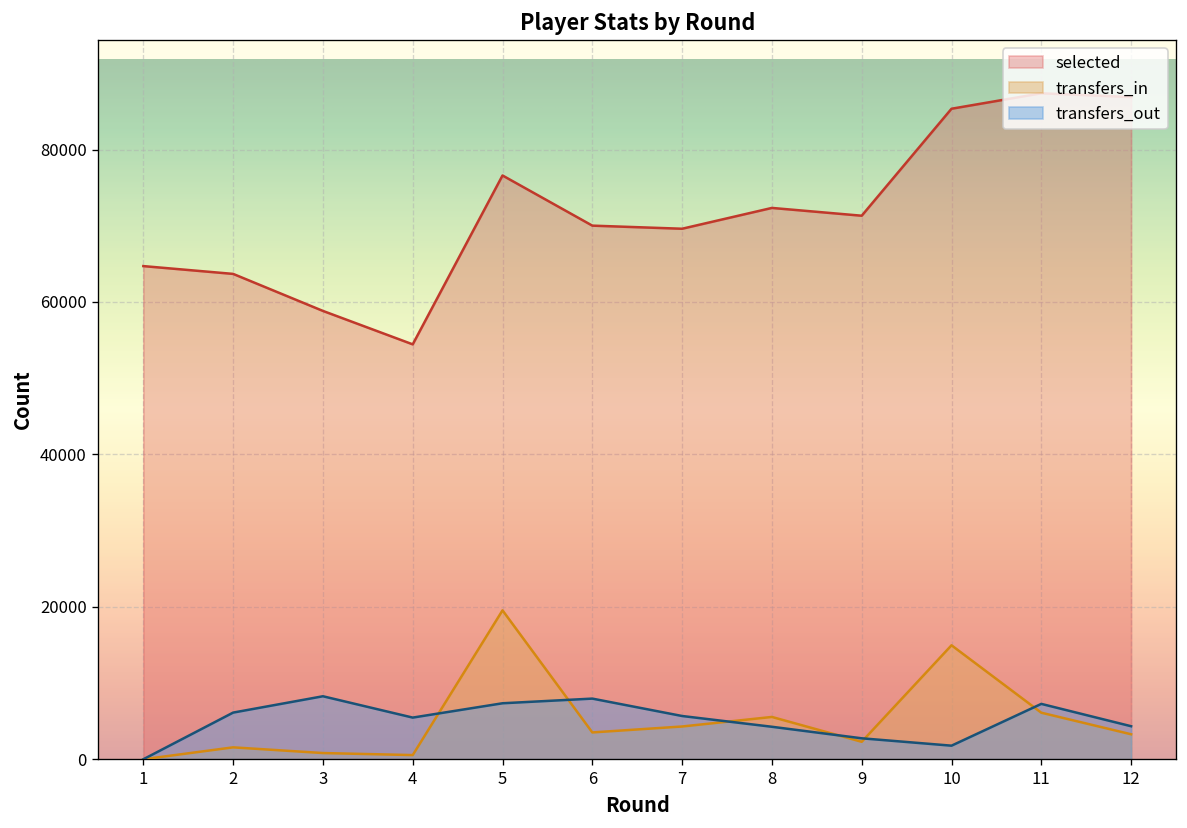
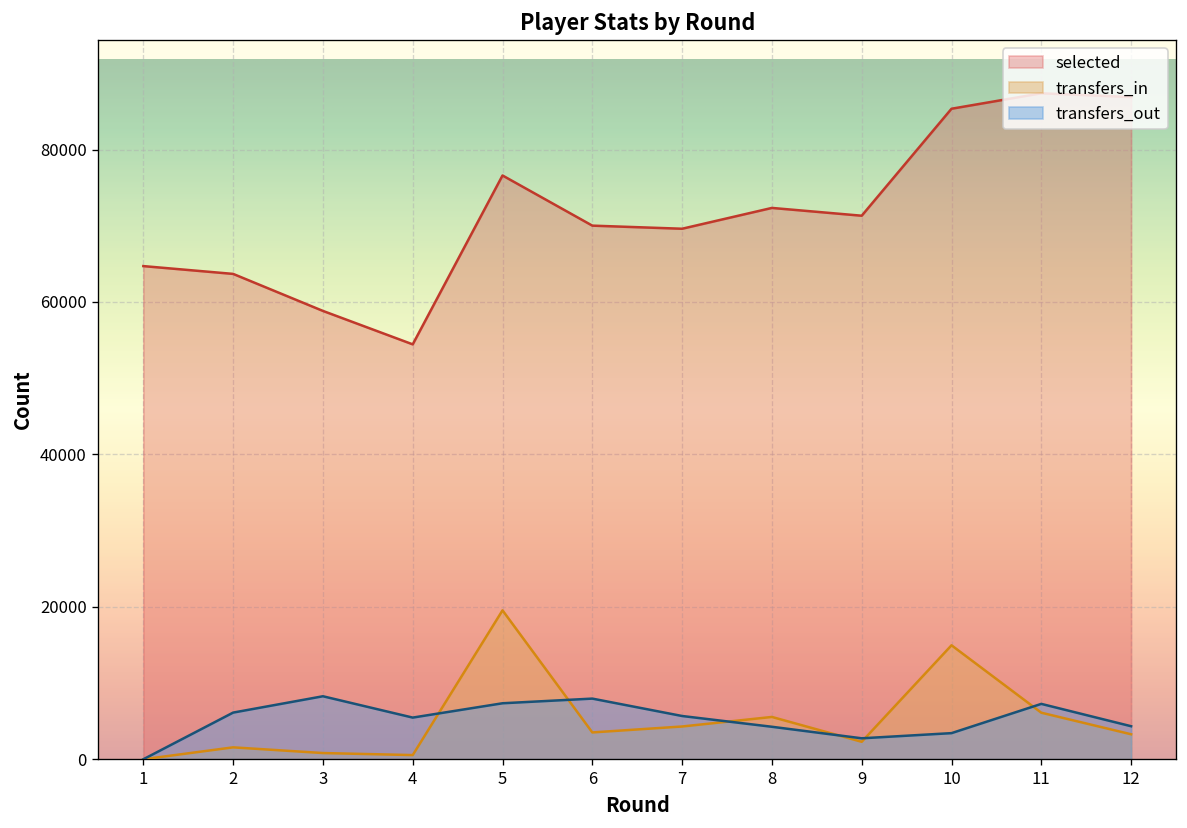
transfers_out, 10: 2000 -> 3000
